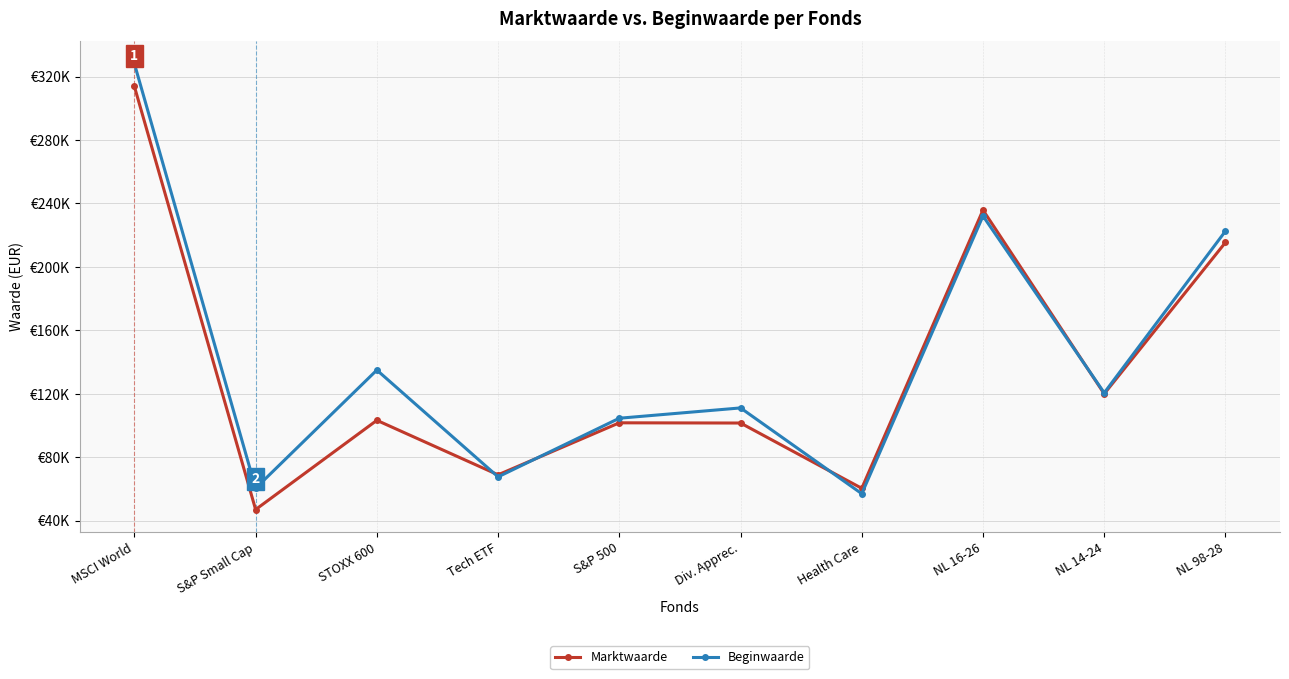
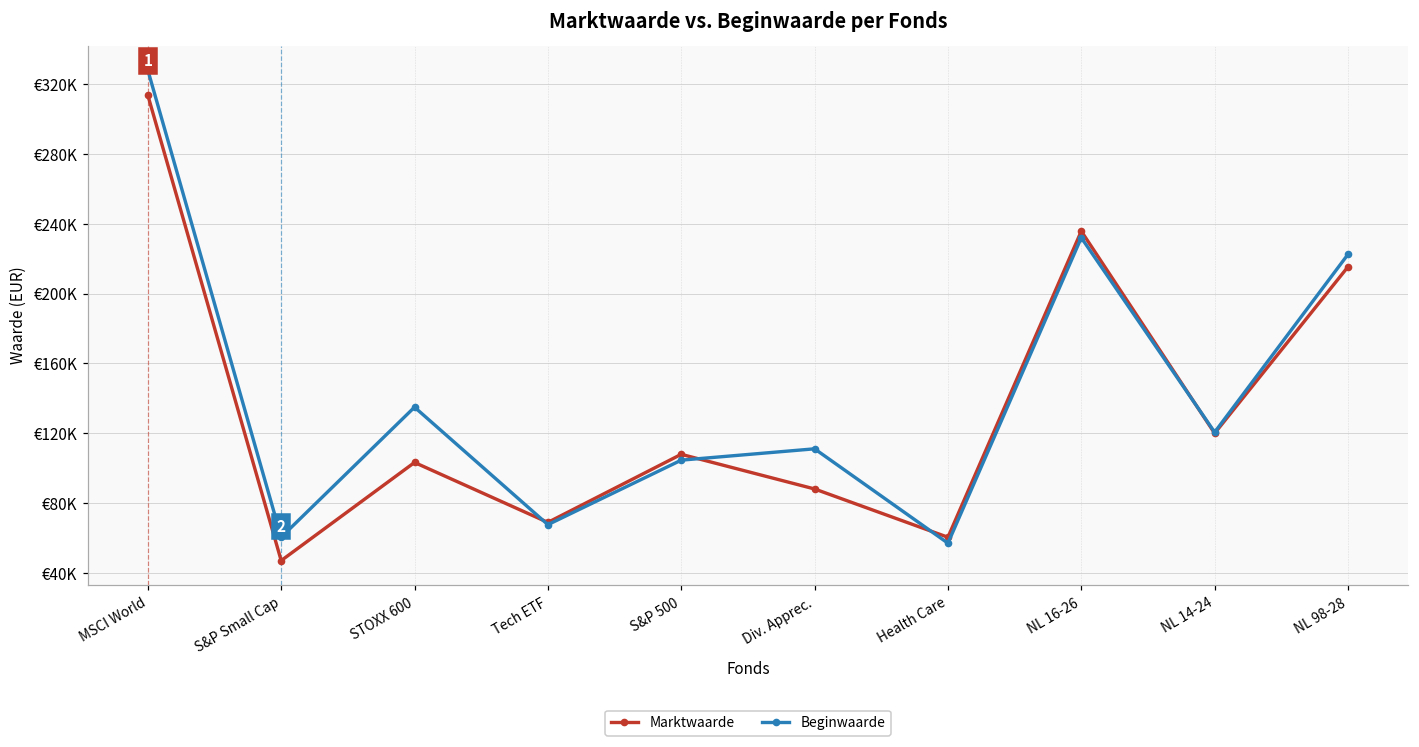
Marktwaarde, S&P 500: €102000 -> €108000
Marktwaarde, Div. Apprec.: €102000 -> €88000
